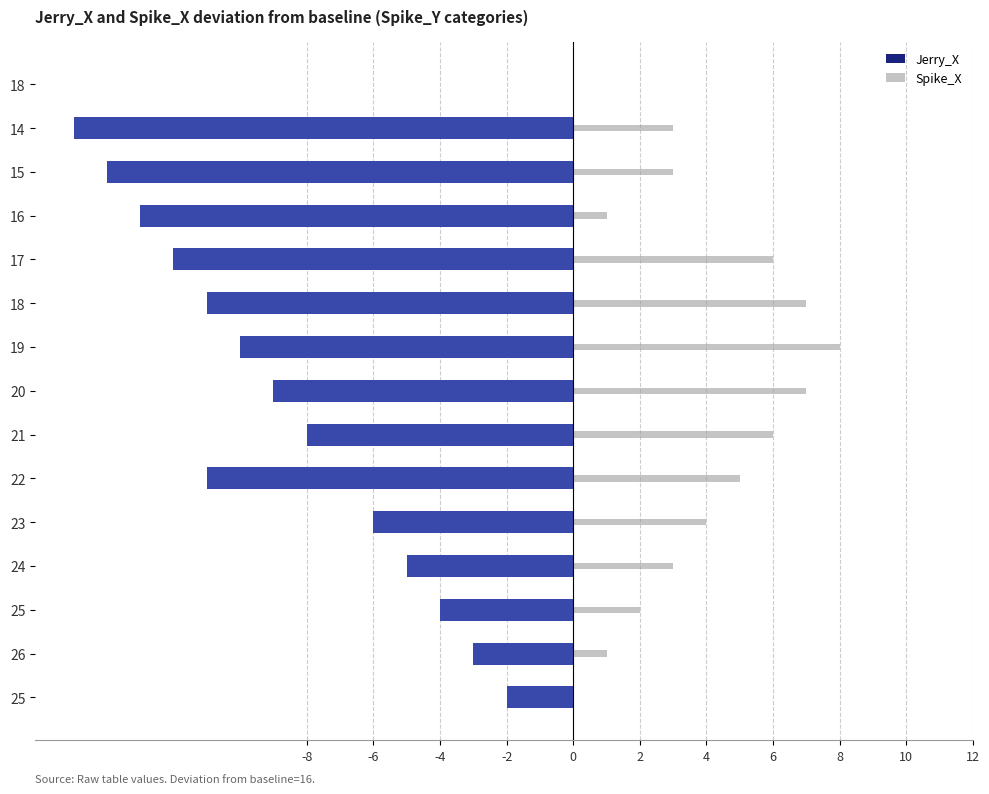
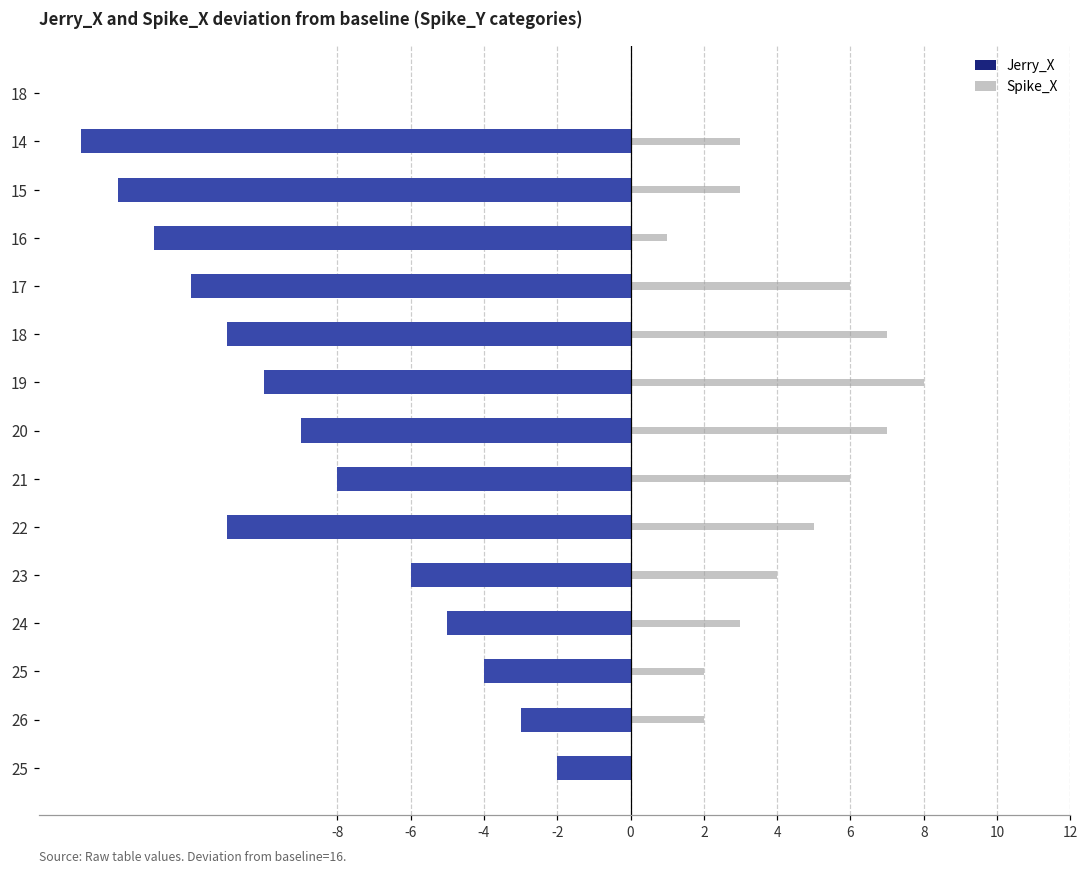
Spike_X, 26: 1.0 -> 2.0
